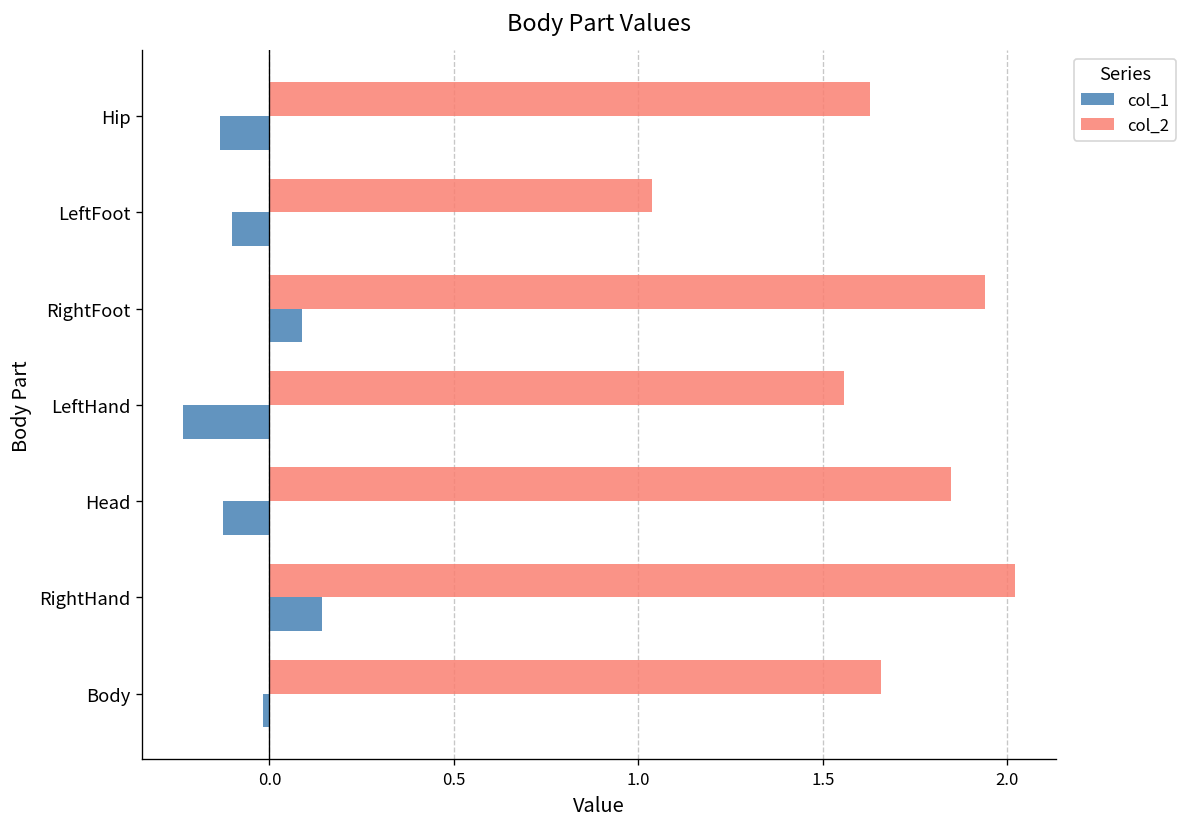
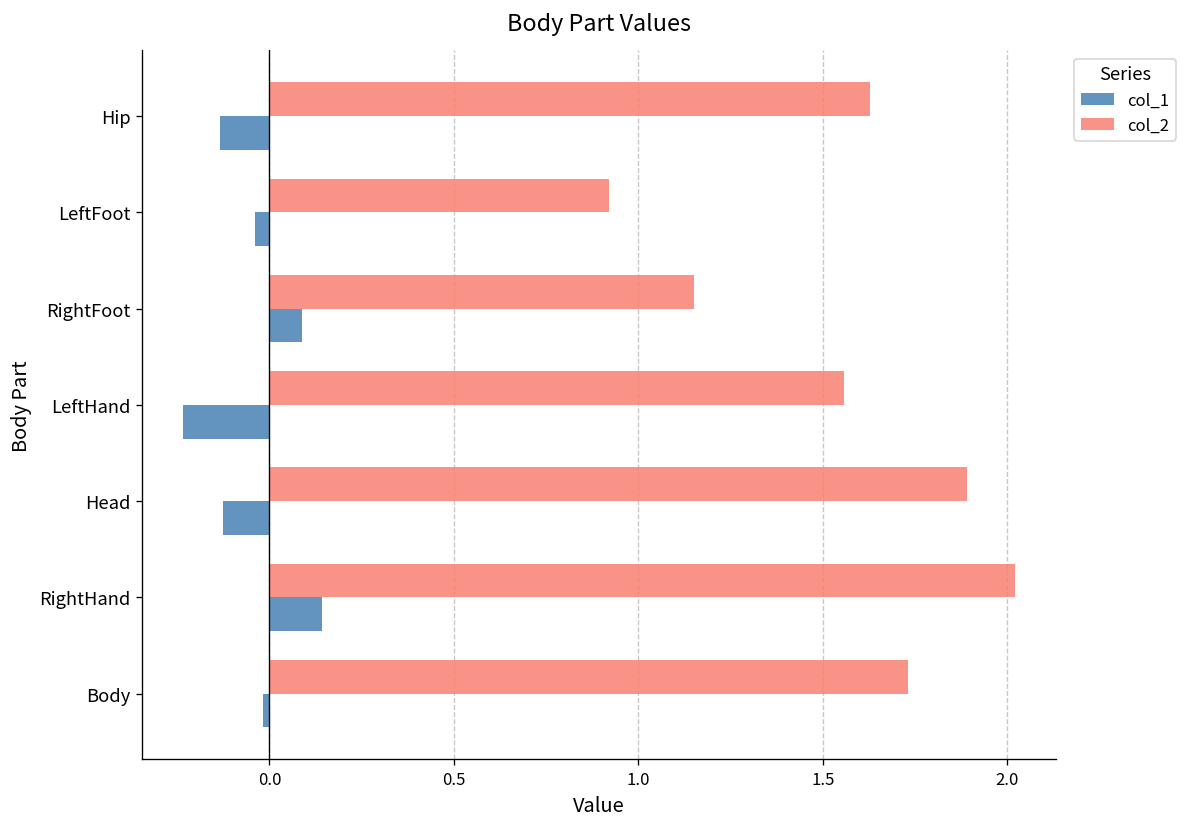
col_2, LeftFoot: 1.04 -> 0.92
col_1, LeftFoot: -0.10 -> -0.04
col_2, RightFoot: 1.94 -> 1.15
col_2, Head: 1.85 -> 1.89
col_2, Body: 1.66 -> 1.73
